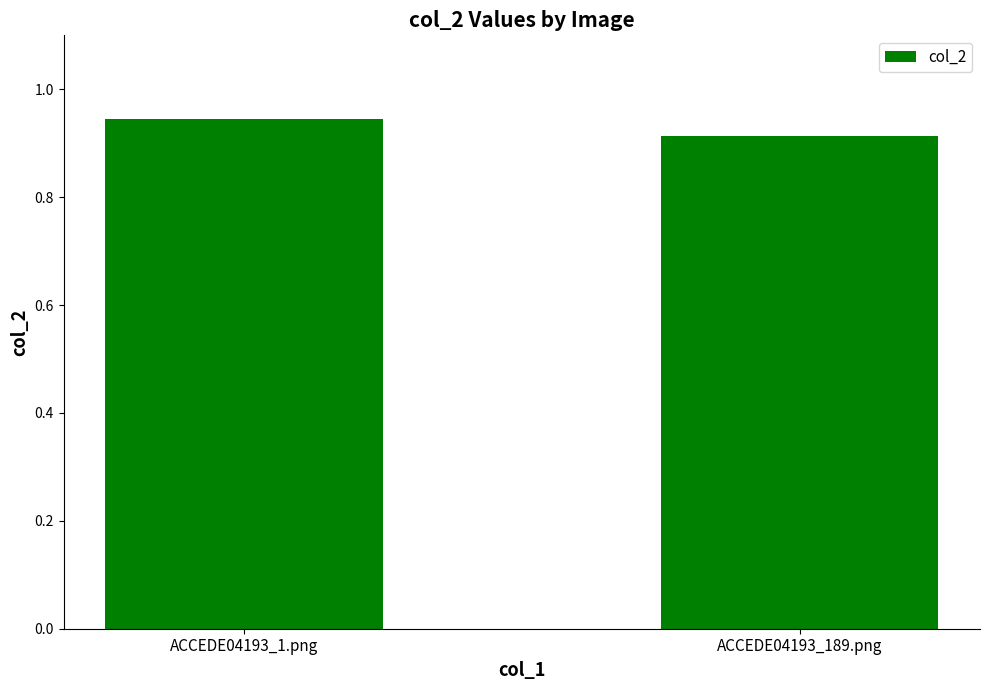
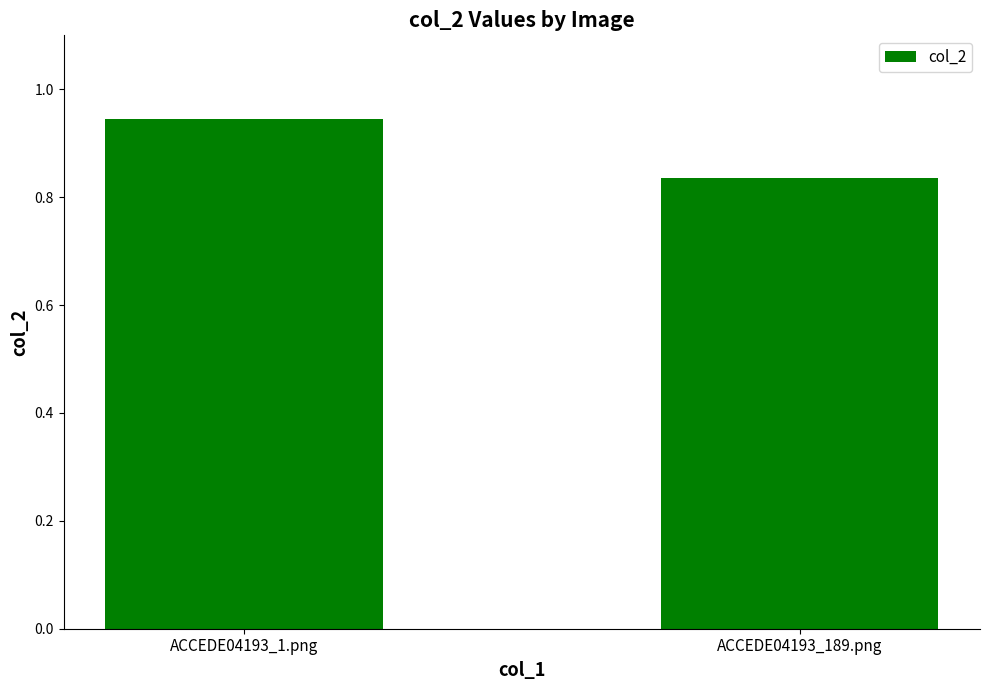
ACCEDE04193_189.png: 0.91 -> 0.84
